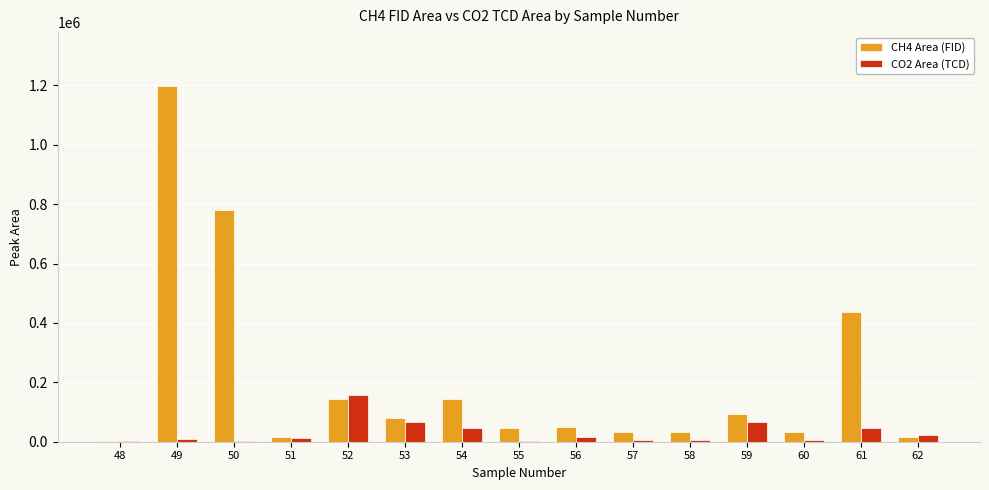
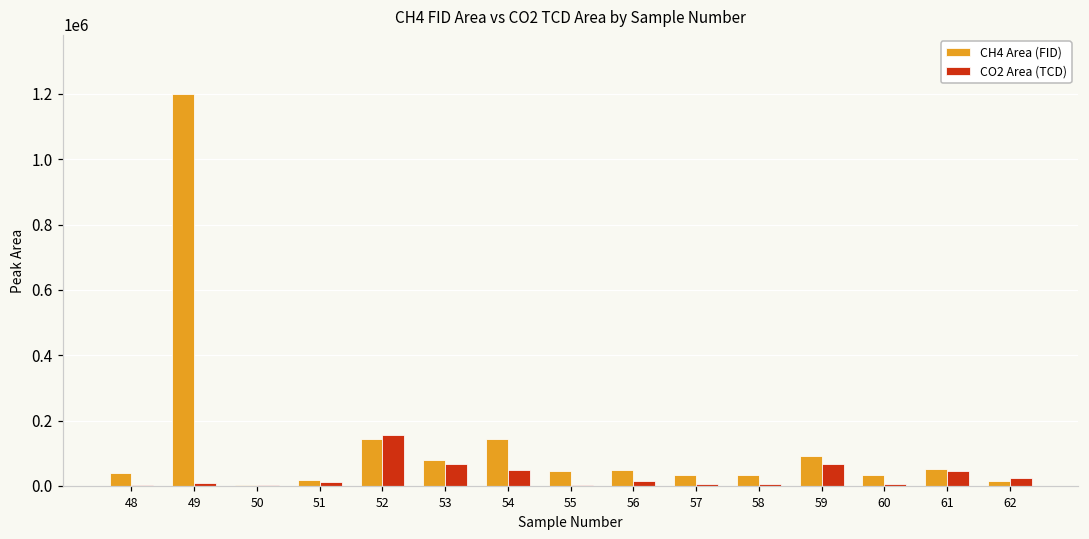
CH4 Area (FID), 48: 0 -> 40000
CH4 Area (FID), 50: 780000 -> 0
CH4 Area (FID), 61: 440000 -> 50000
